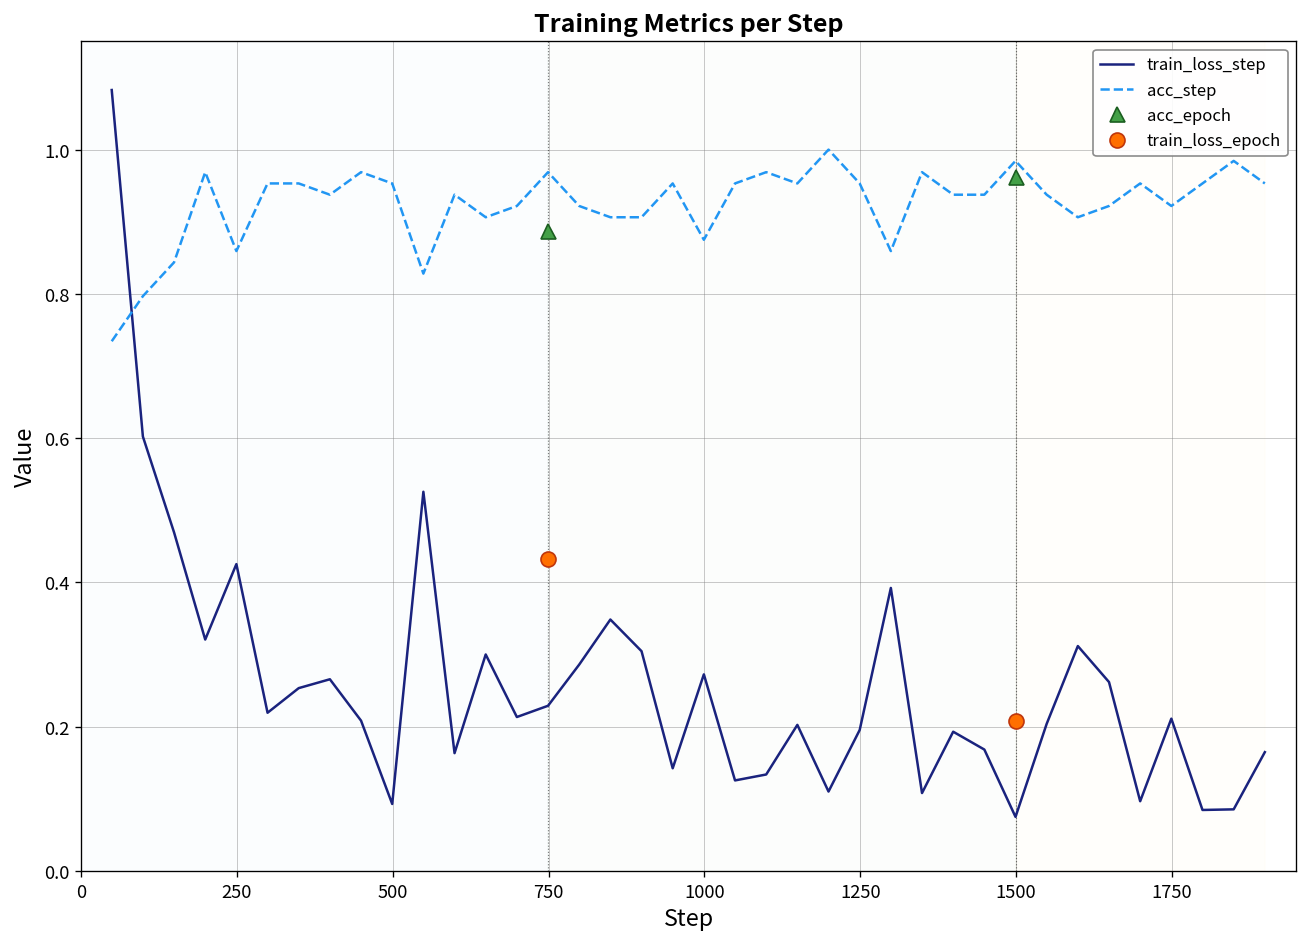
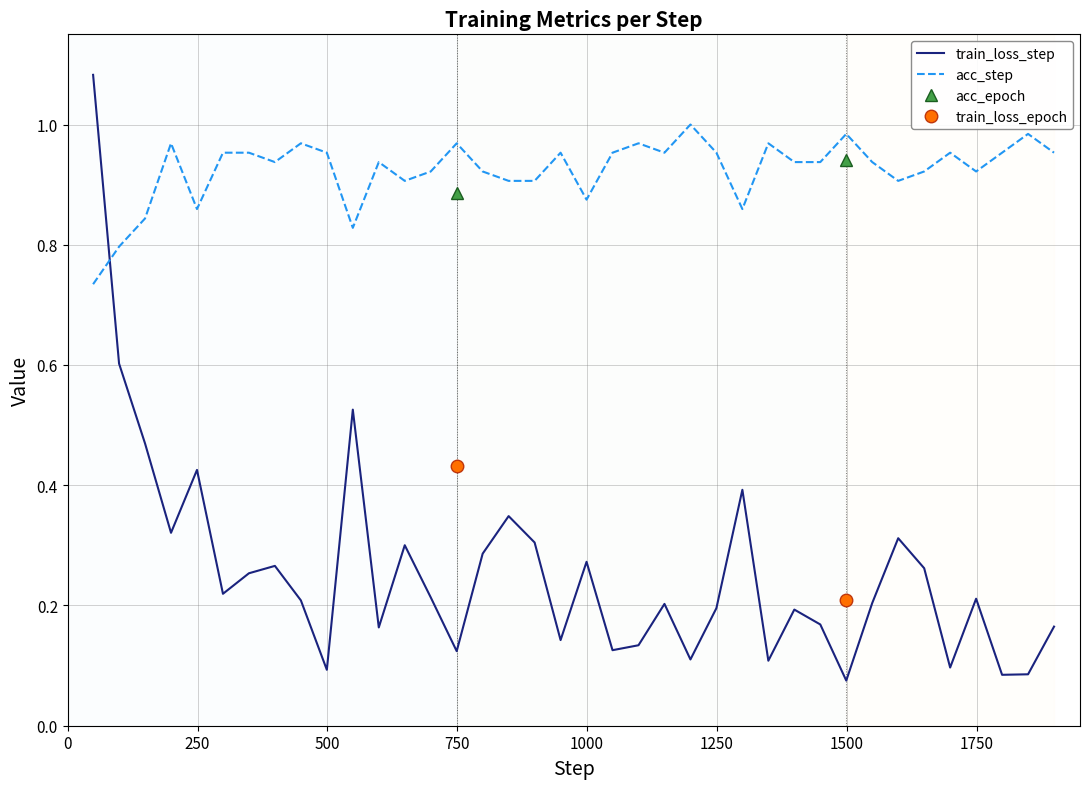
train_loss_step, 750: 0.23 -> 0.12
acc_epoch, 1500: 0.96 -> 0.94
